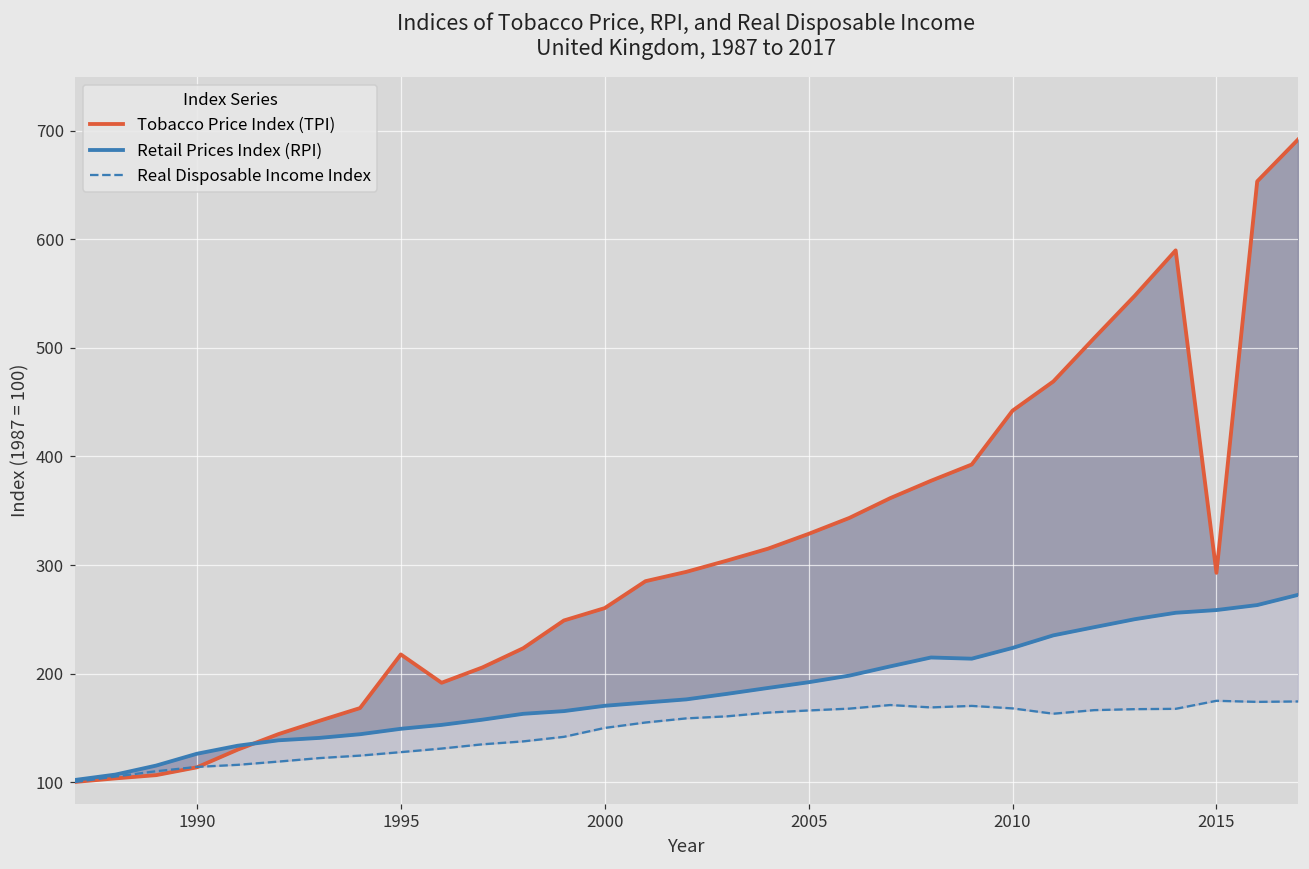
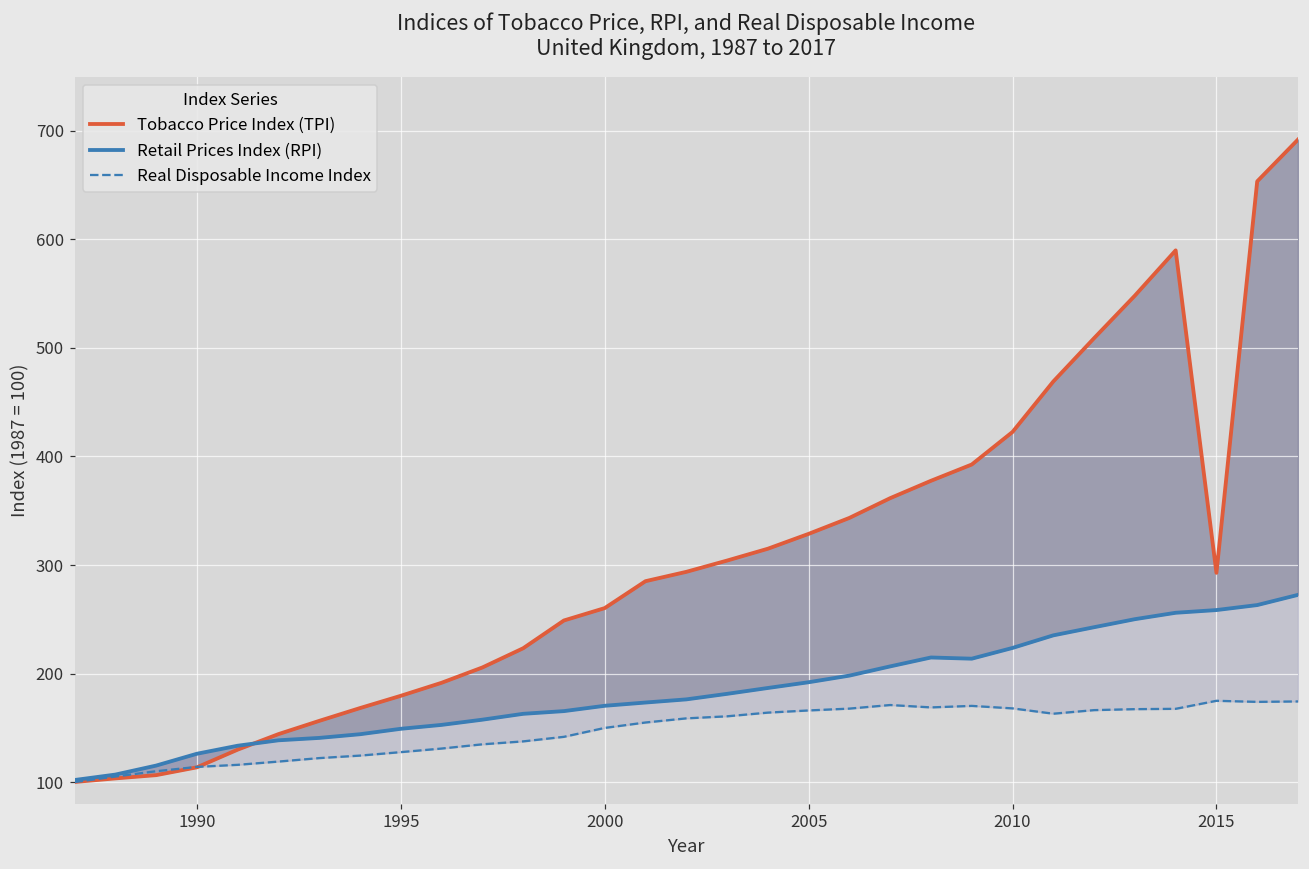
Tobacco Price Index (TPI), 1995: 220 -> 180
Tobacco Price Index (TPI), 2010: 440 -> 420
